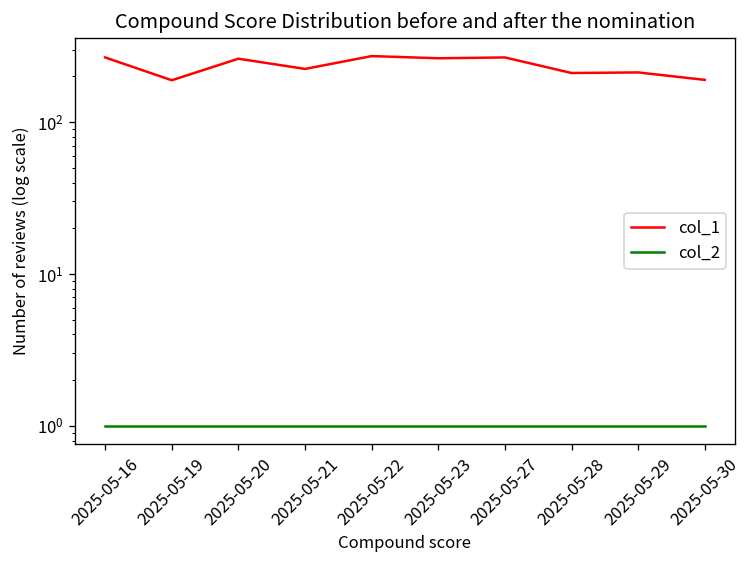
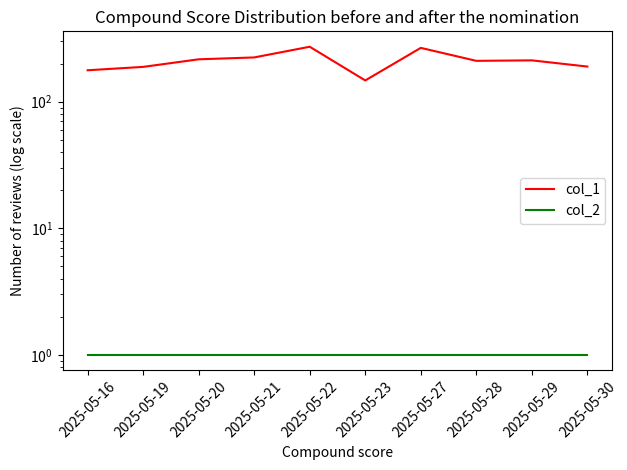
col_1, 2025-05-16: 270 -> 180
col_1, 2025-05-20: 260 -> 220
col_1, 2025-05-23: 260 -> 150
